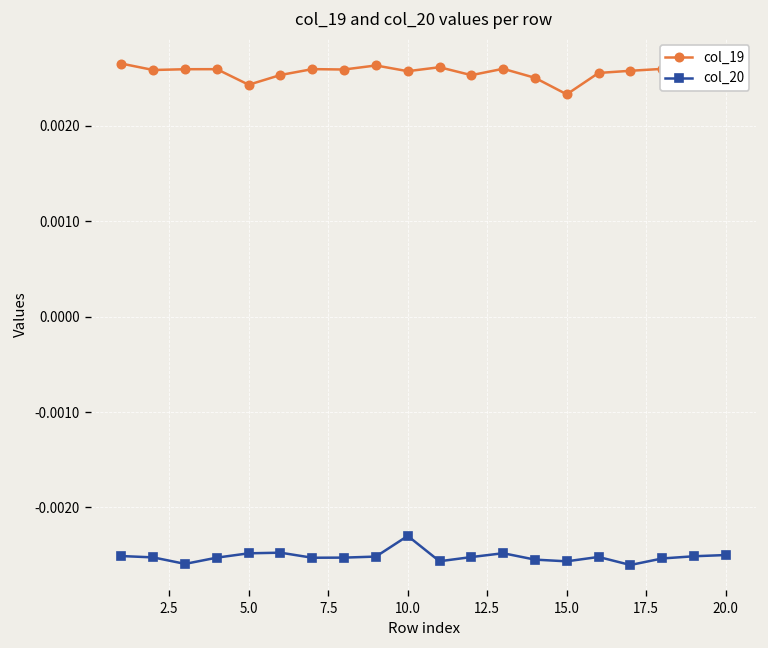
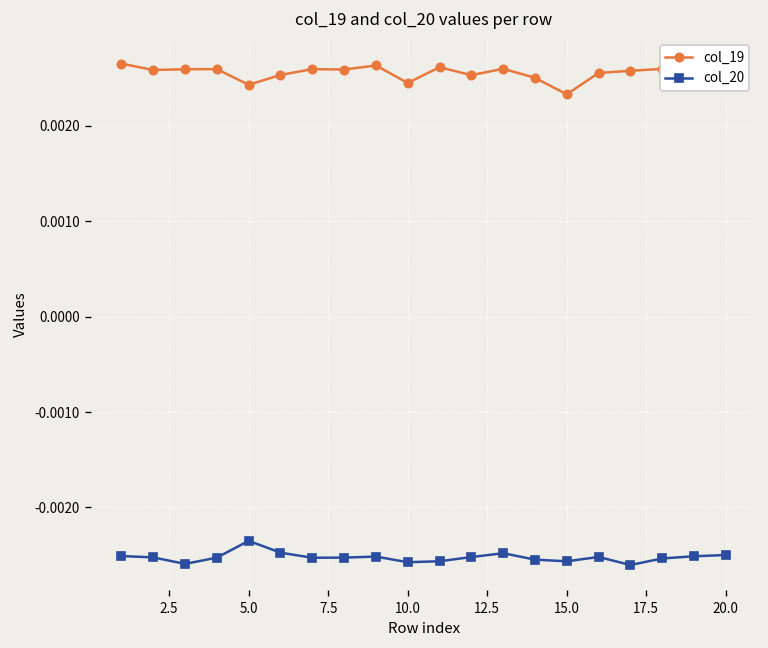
col_20, 5.0: -0.0025 -> -0.0024
col_19, 10.0: 0.0026 -> 0.0024
col_20, 10.0: -0.0023 -> -0.0026
